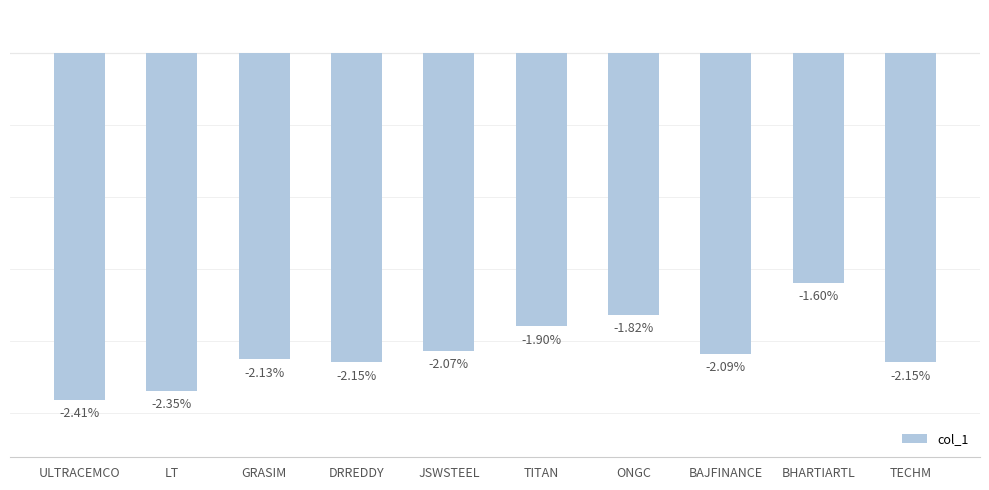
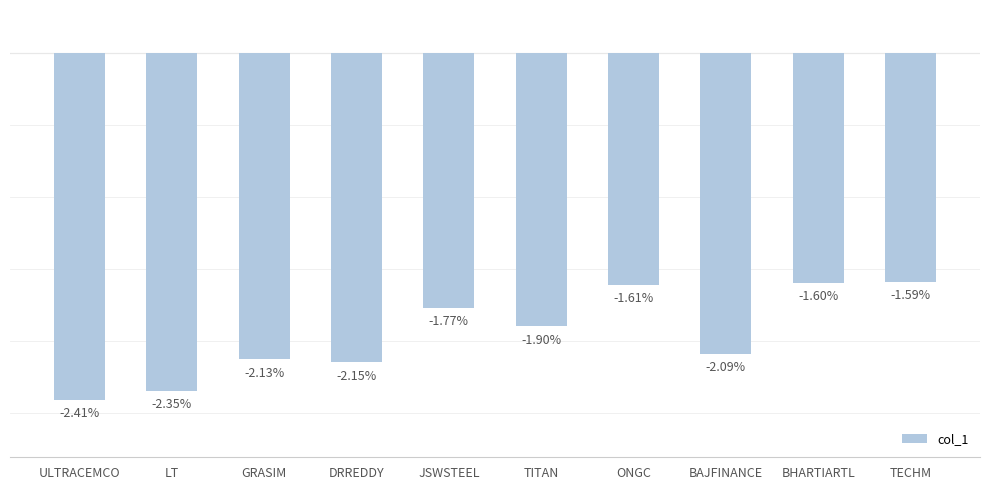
JSWSTEEL: -2.07% -> -1.77%
ONGC: -1.82% -> -1.61%
TECHM: -2.15% -> -1.59%
